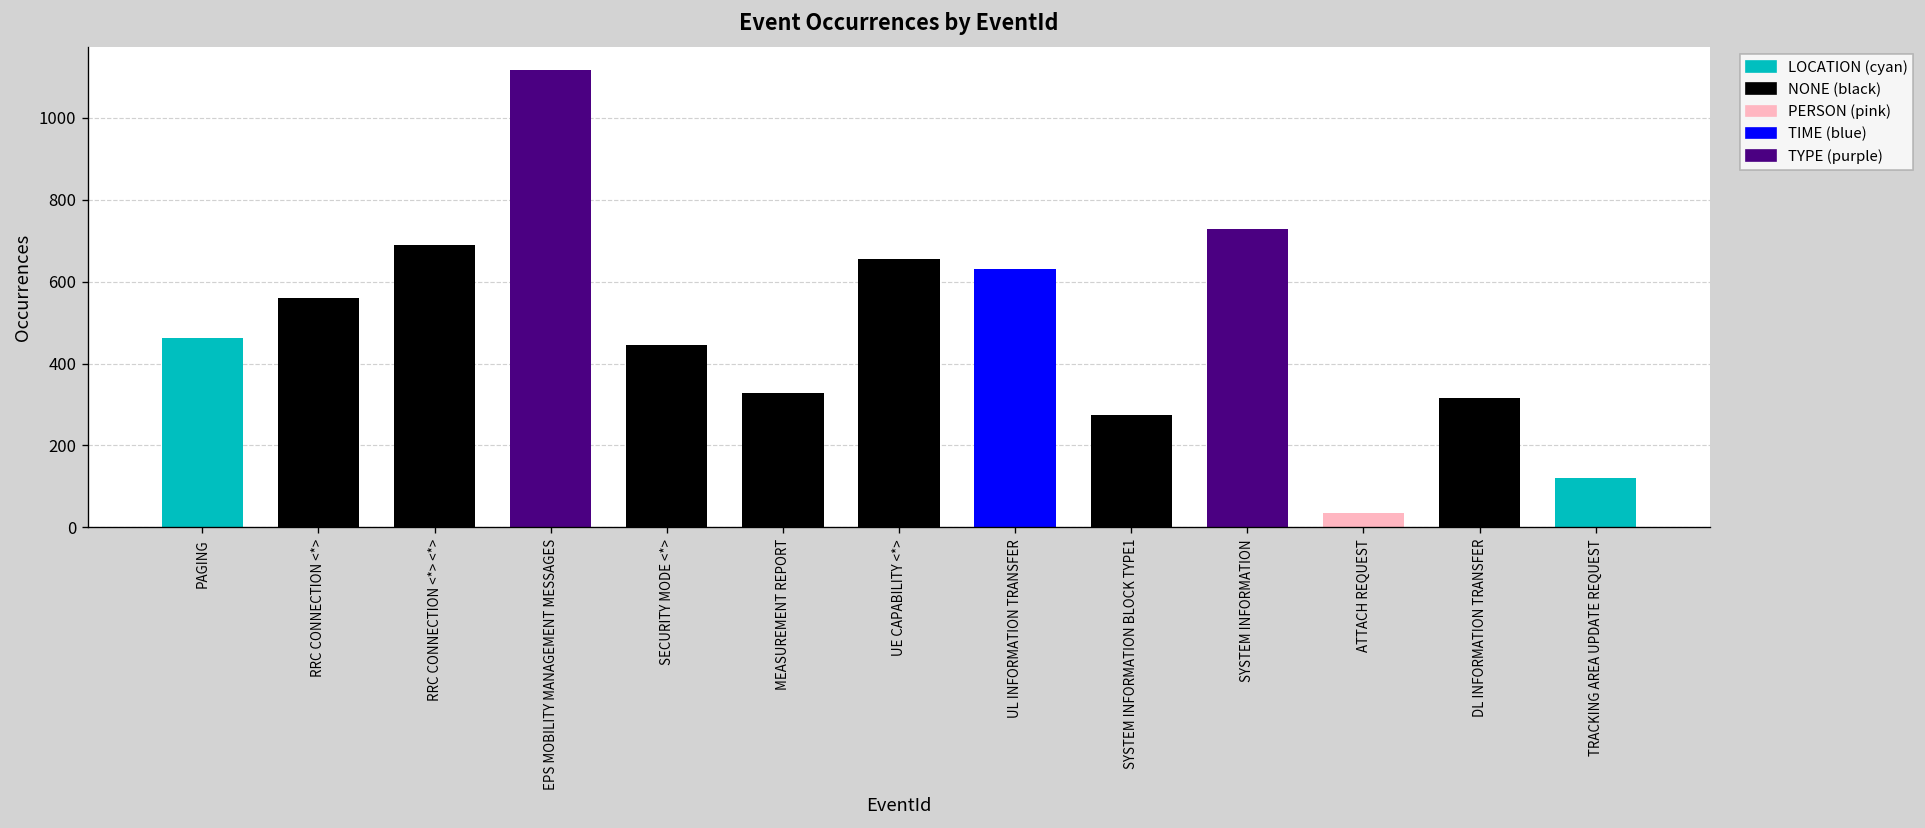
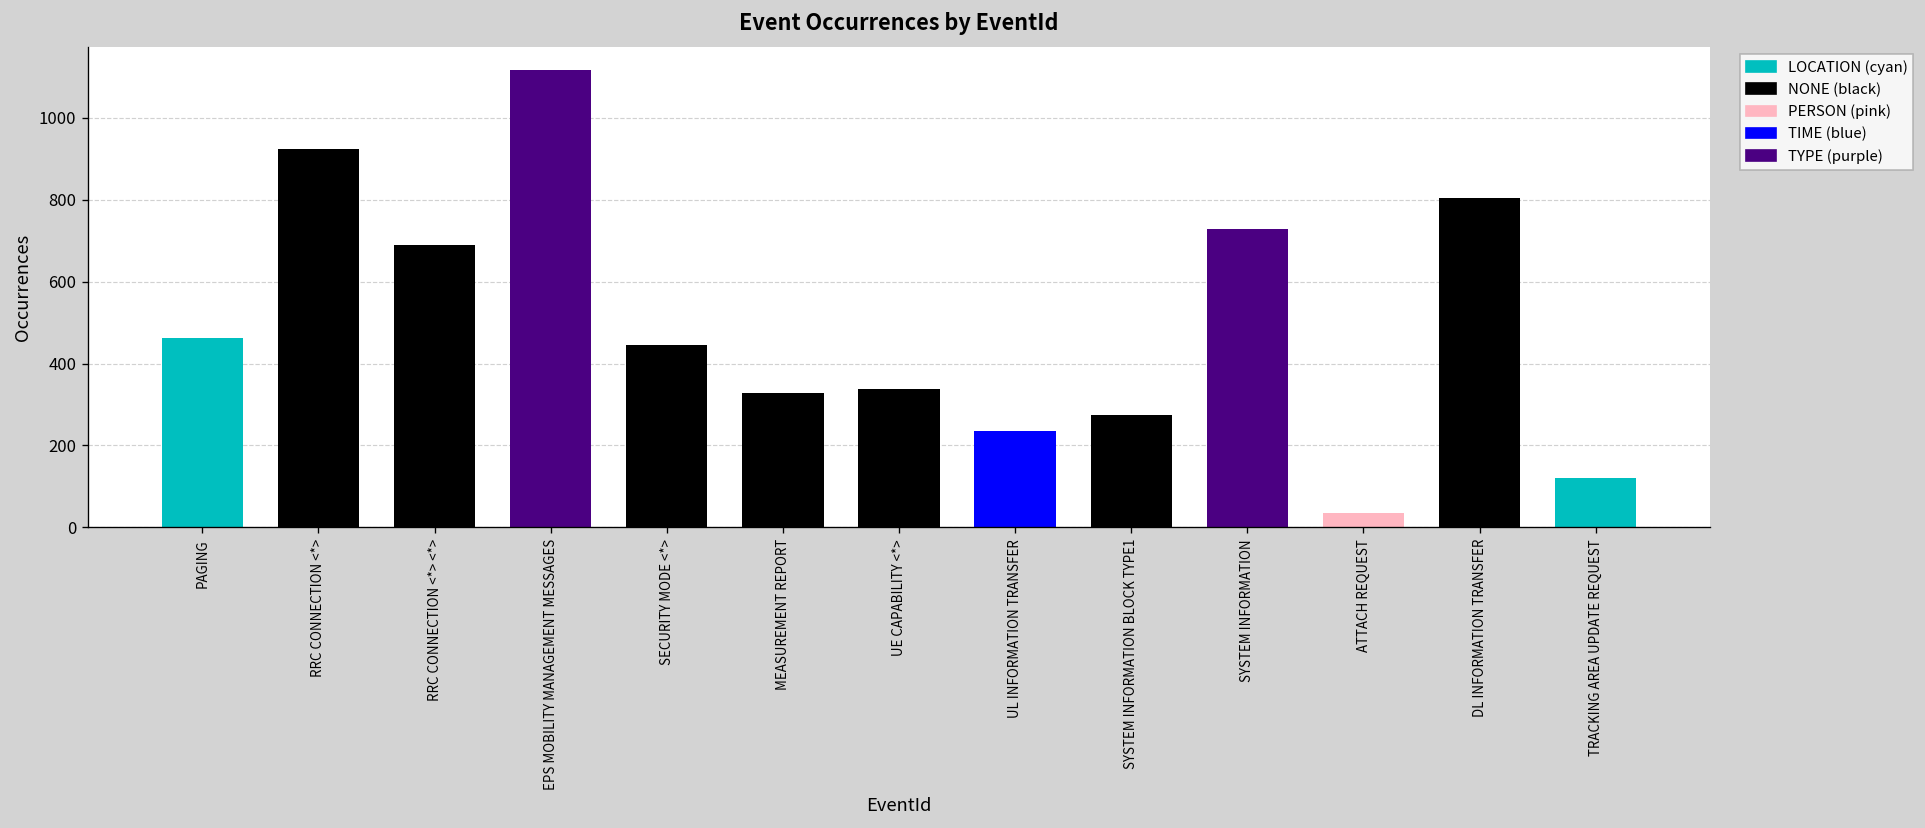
RRC CONNECTION <*>: 560 -> 920
UE CAPABILITY <*>: 660 -> 340
UL INFORMATION TRANSFER: 630 -> 240
DL INFORMATION TRANSFER: 320 -> 810
